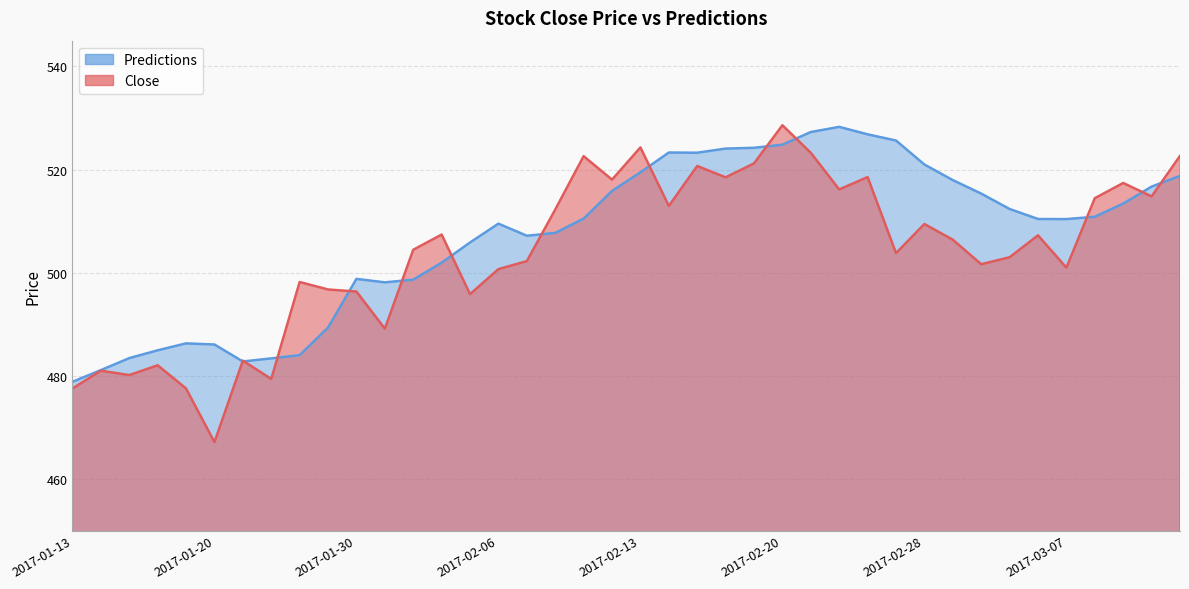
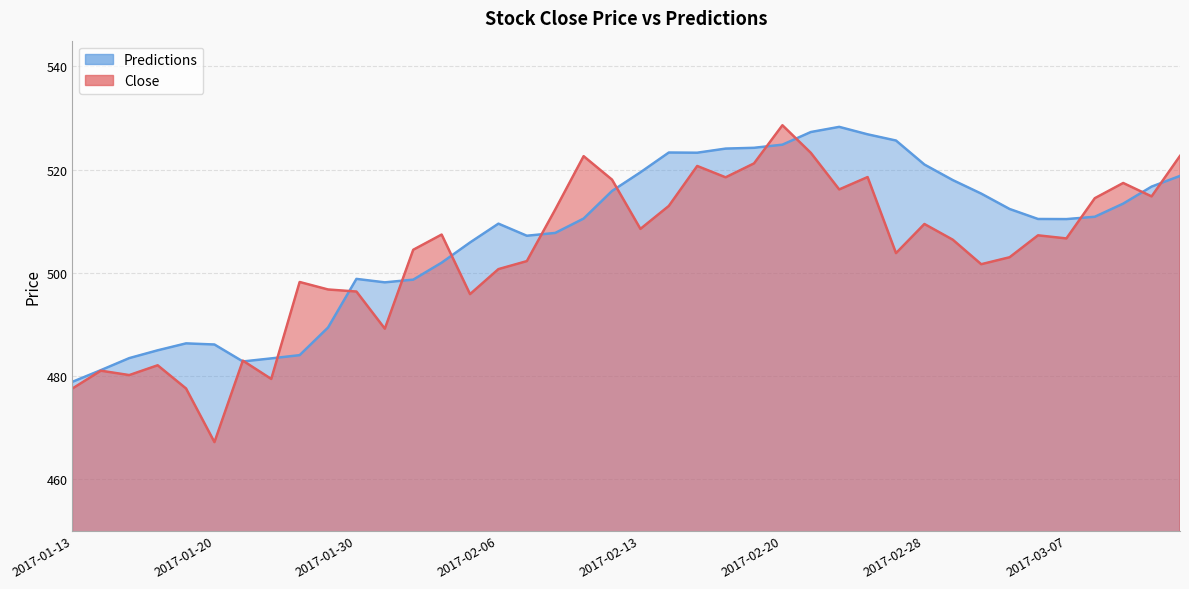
Close, 2017-02-13: 524 -> 509
Close, 2017-03-07: 501 -> 507
